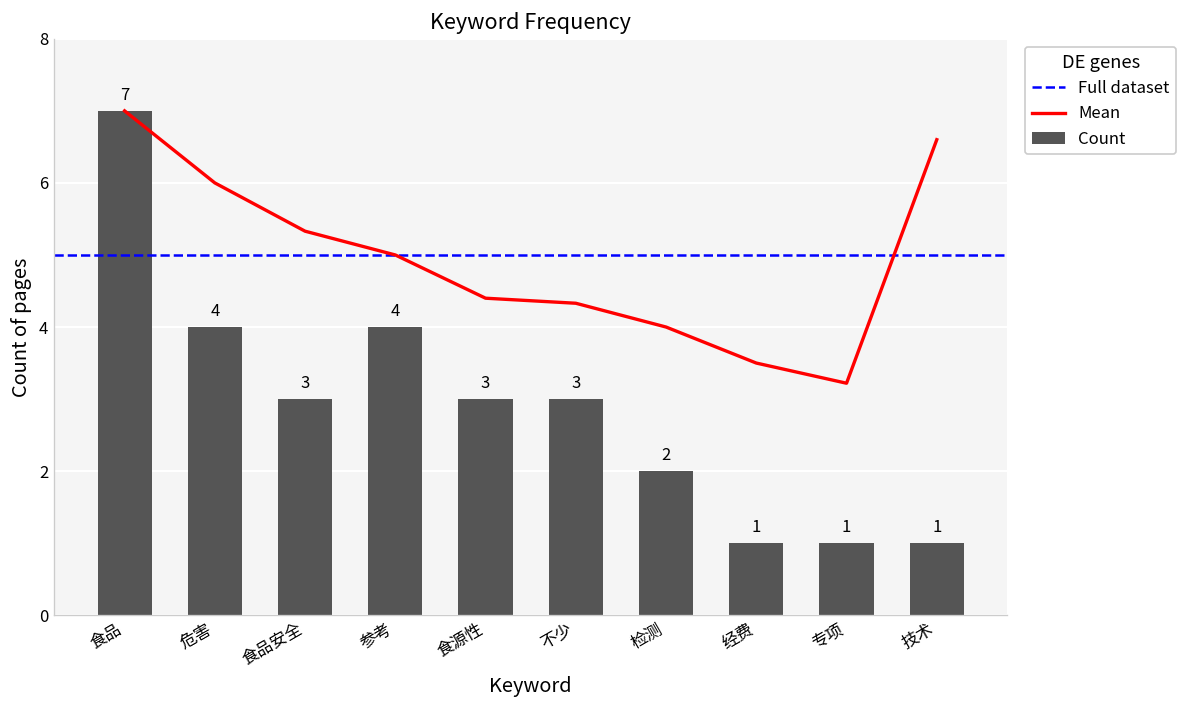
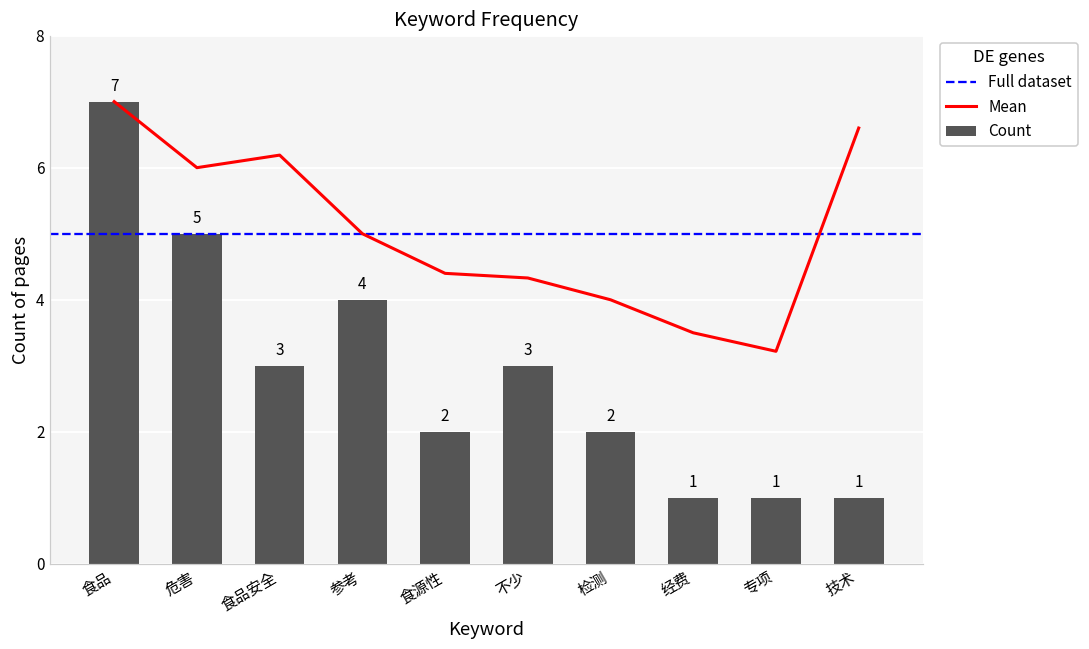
Count, 危害: 4 -> 5
Mean, 食品安全: 5.3 -> 6.2
Count, 食源性: 3 -> 2
